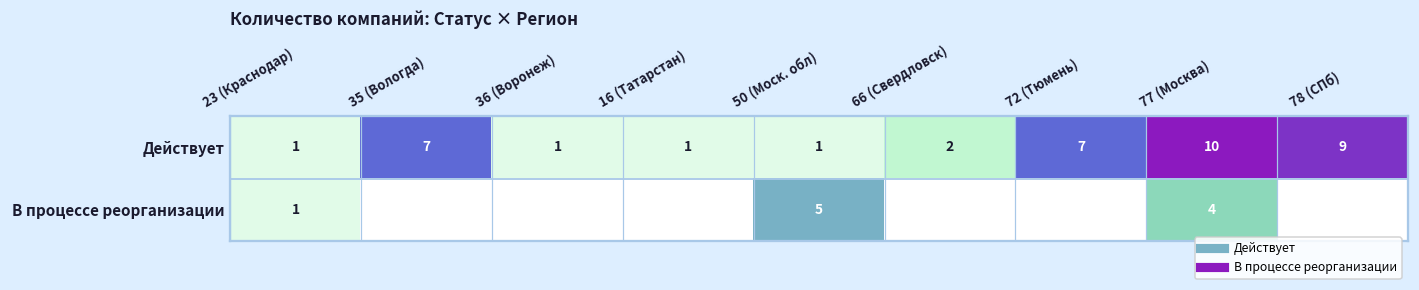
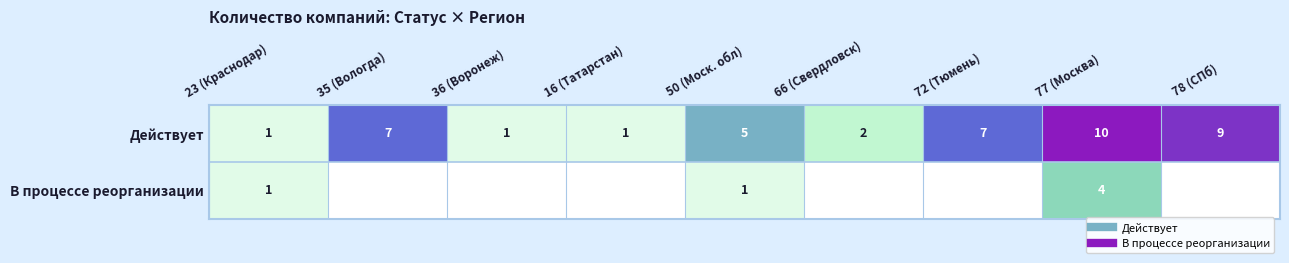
Действует, 50 (Моск. обл): 1 -> 5
В процессе реорганизации, 50 (Моск. обл): 5 -> 1
